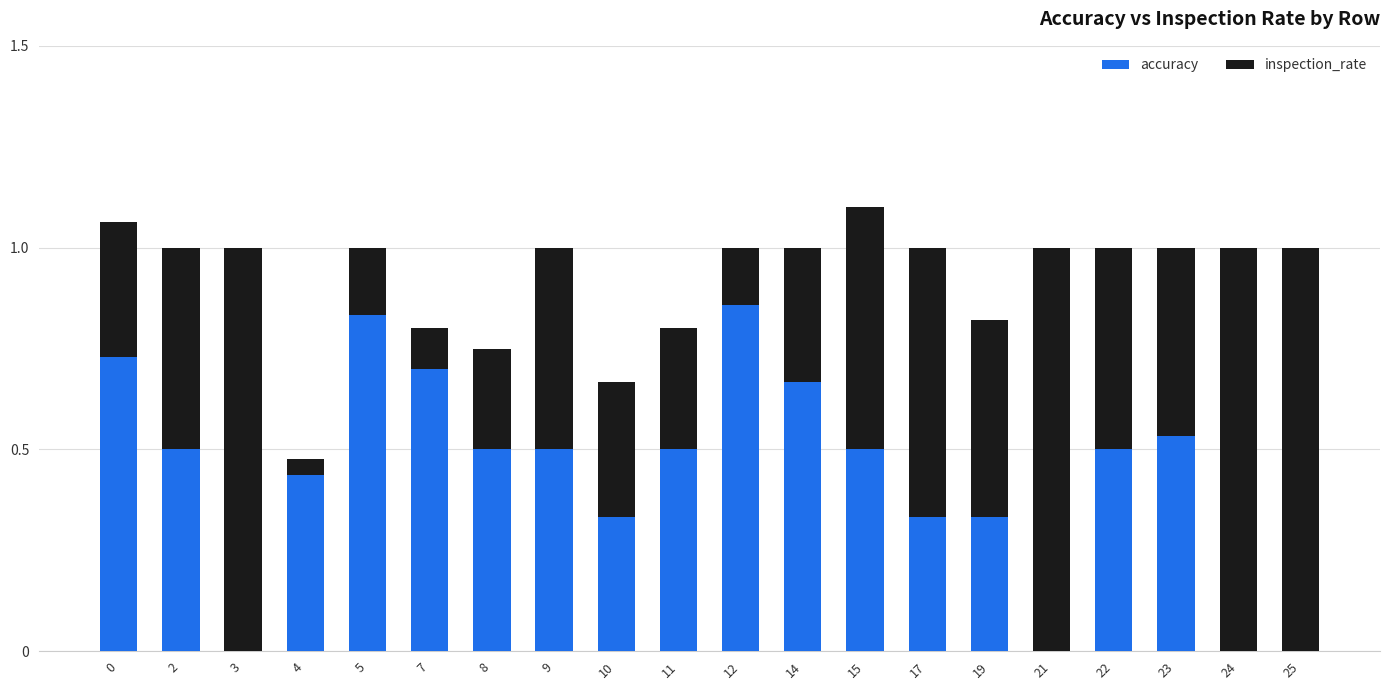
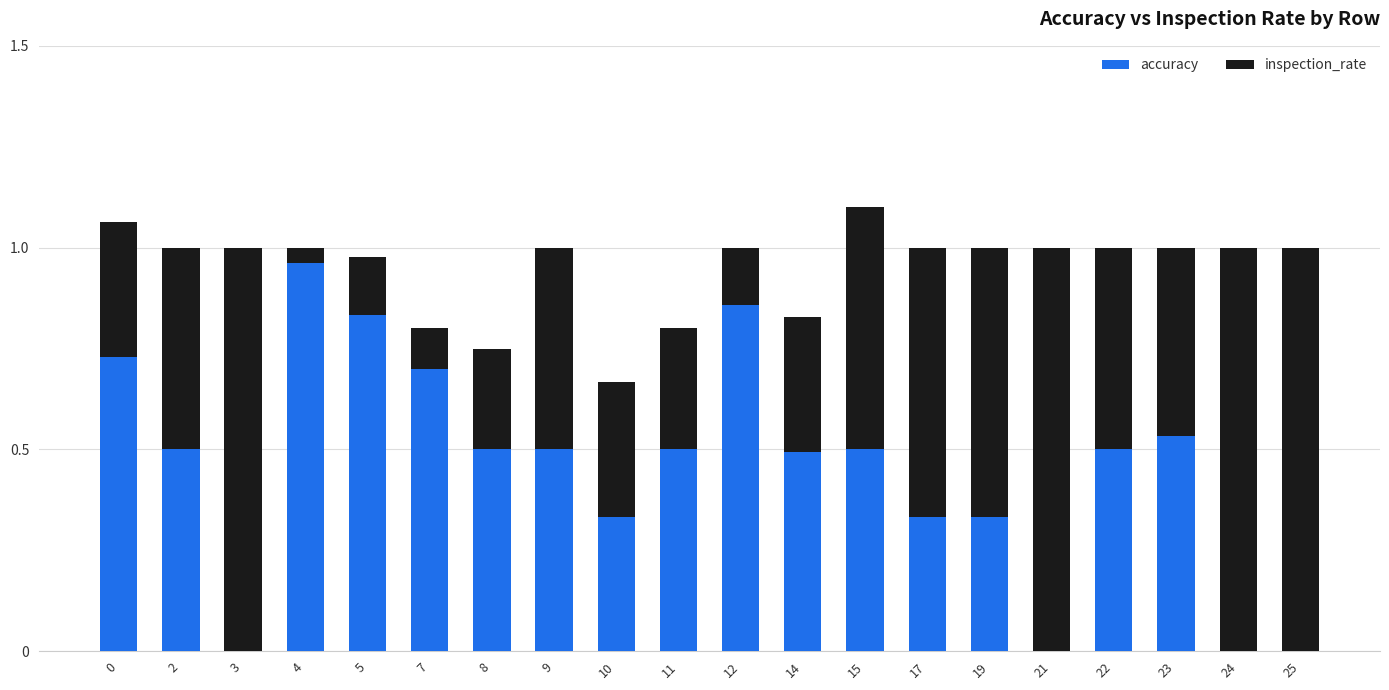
accuracy, 4: 0.44 -> 0.96
inspection_rate, 5: 0.17 -> 0.14
accuracy, 14: 0.67 -> 0.49
inspection_rate, 19: 0.49 -> 0.67
